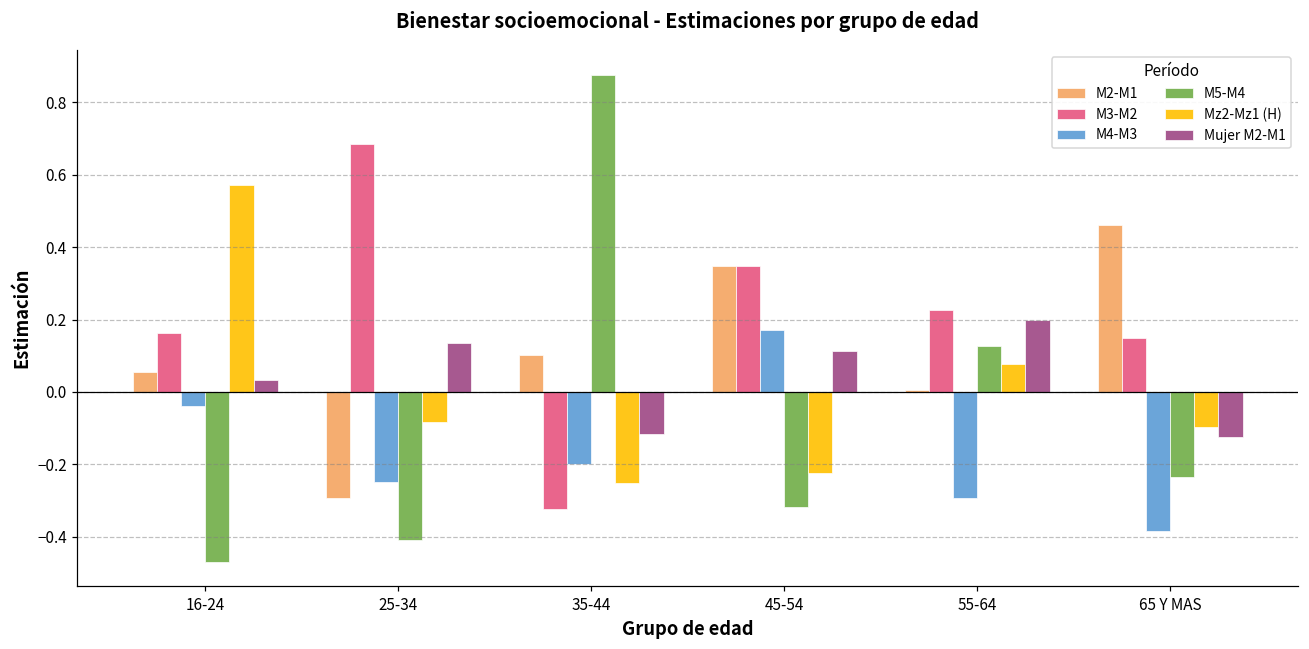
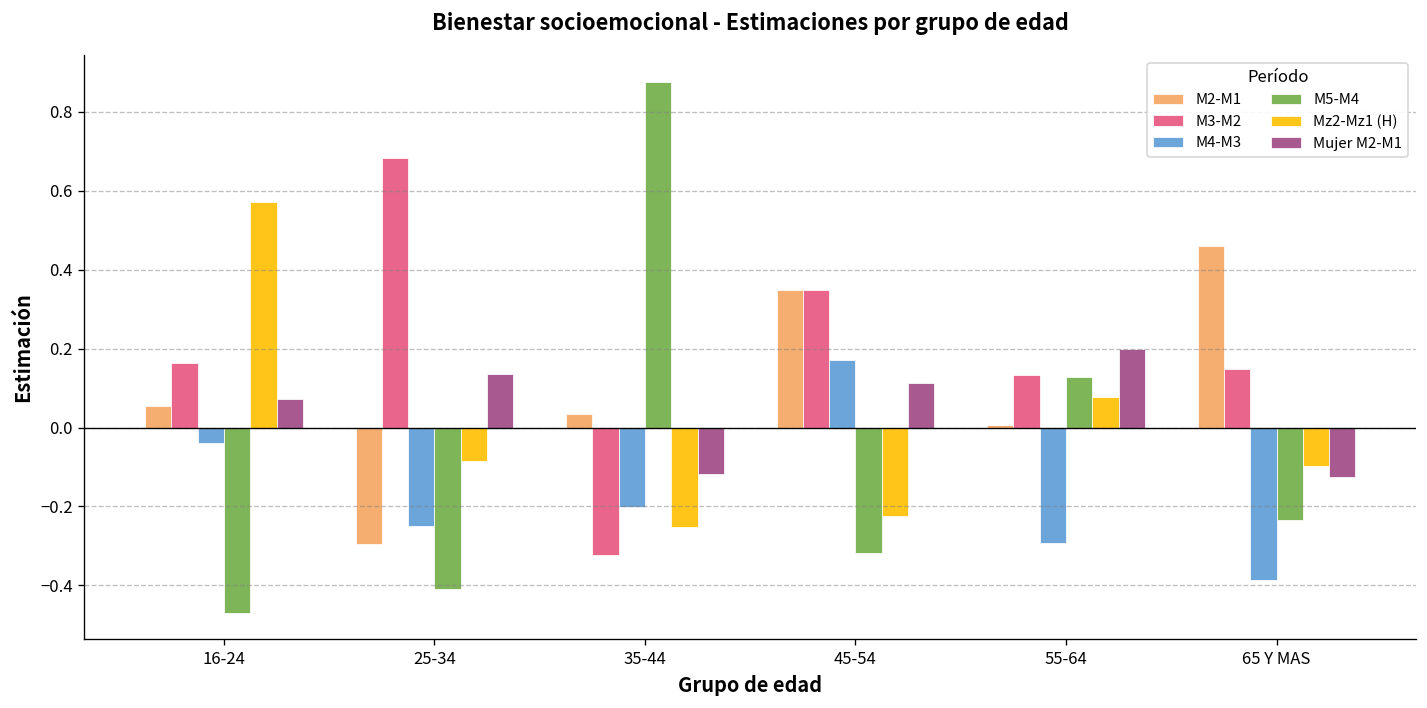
Mujer M2-M1, 16-24: 0.03 -> 0.07
M2-M1, 35-44: 0.10 -> 0.03
M3-M2, 55-64: 0.23 -> 0.13
